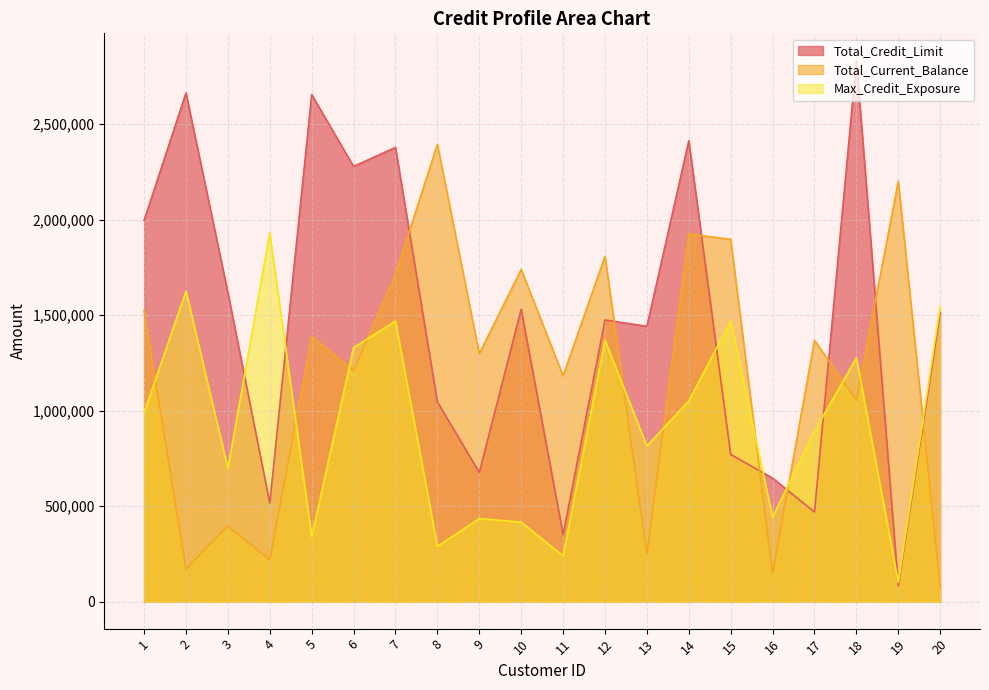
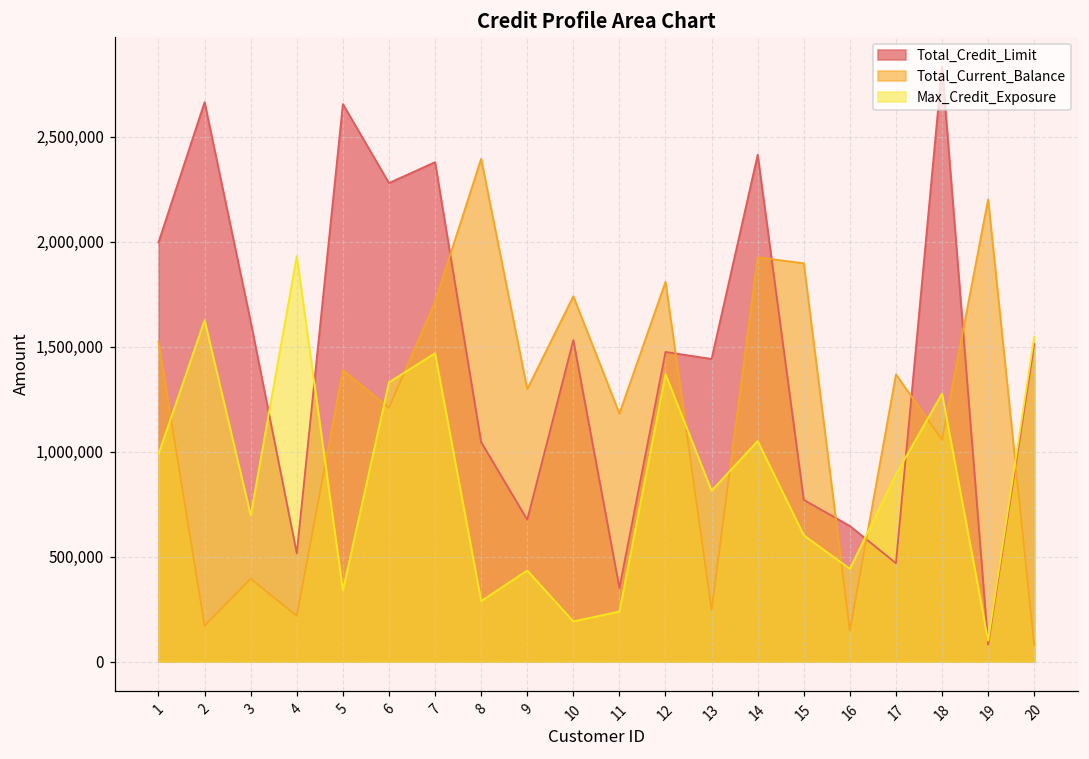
Max_Credit_Exposure, 10: 420,000 -> 190,000
Max_Credit_Exposure, 15: 1,470,000 -> 600,000
